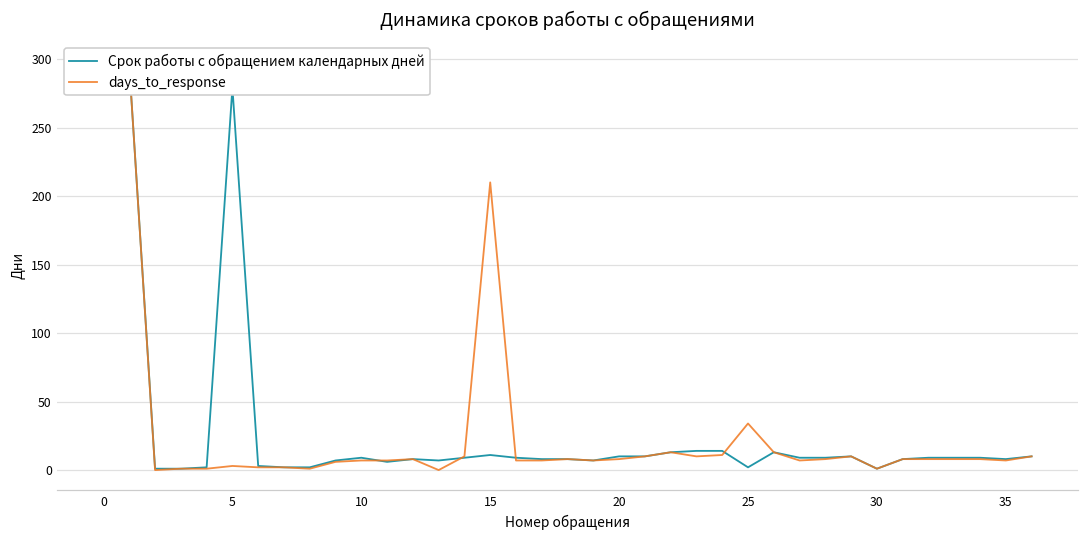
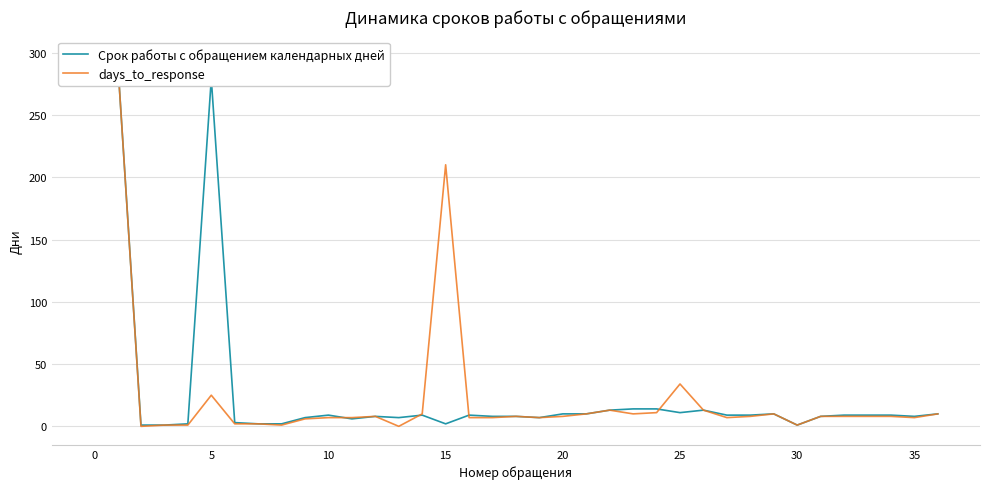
days_to_response, 5: 3 -> 25
Срок работы с обращением календарных дней, 15: 11 -> 2
Срок работы с обращением календарных дней, 25: 2 -> 11
